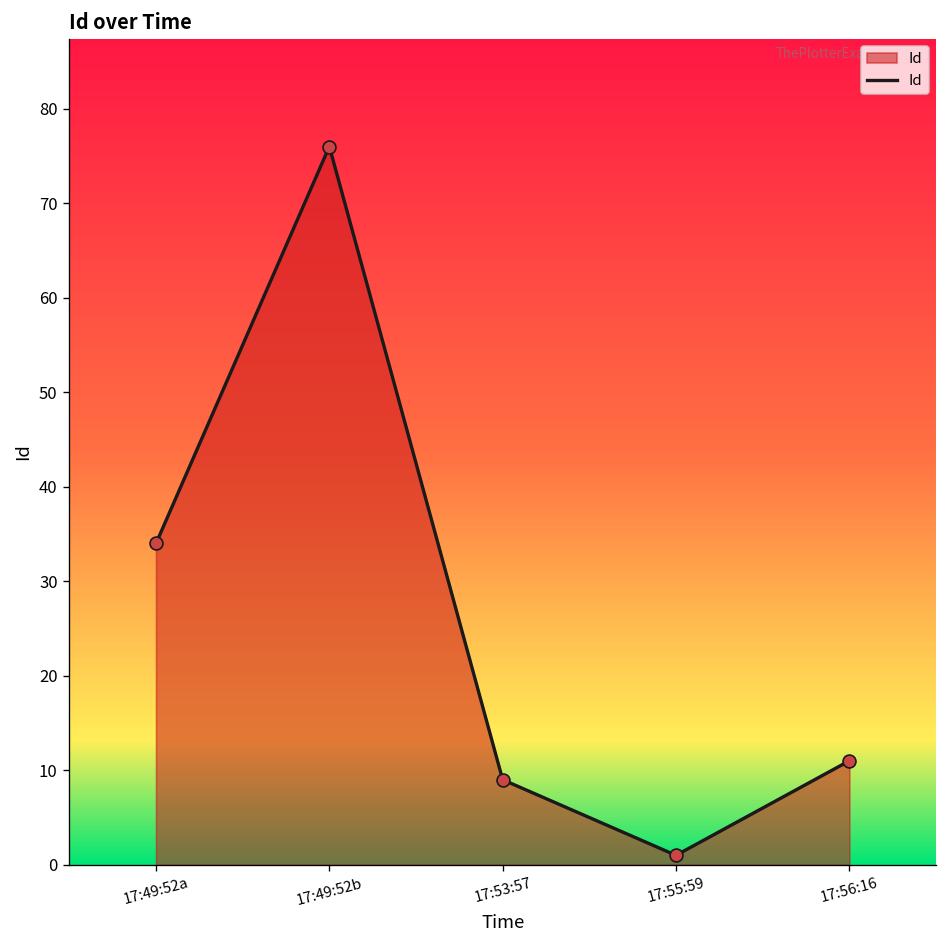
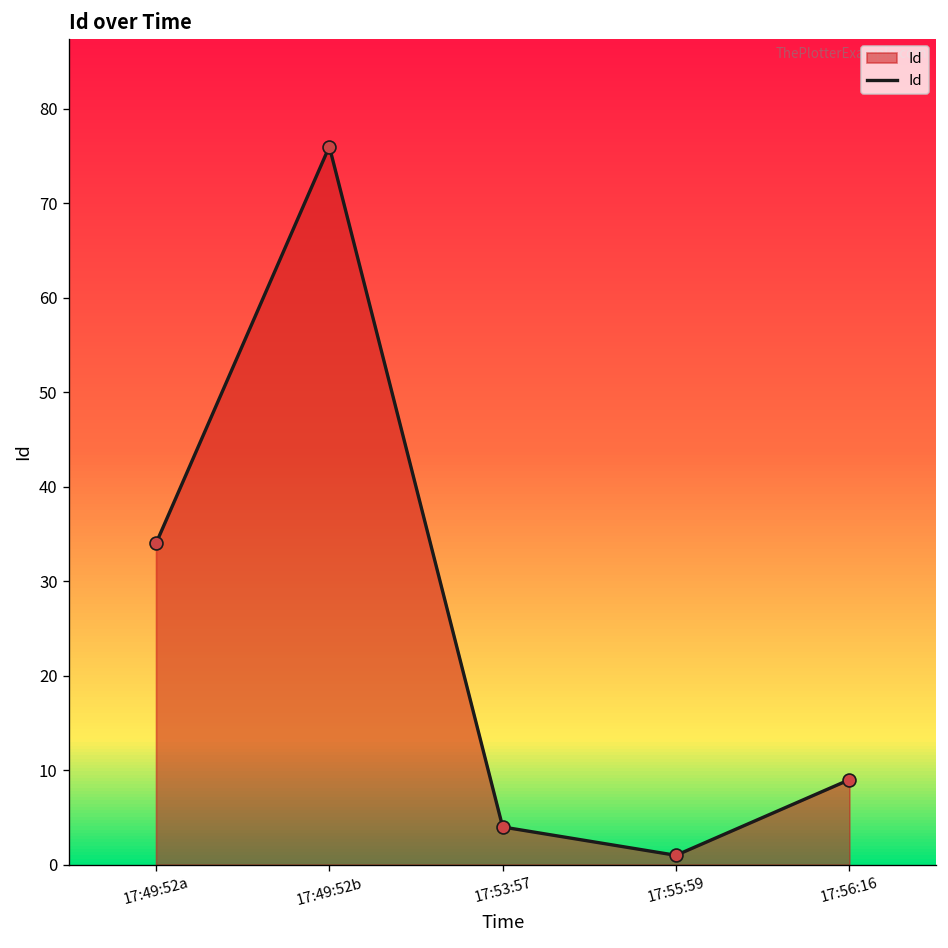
17:53:57: 9 -> 4
17:56:16: 11 -> 9
